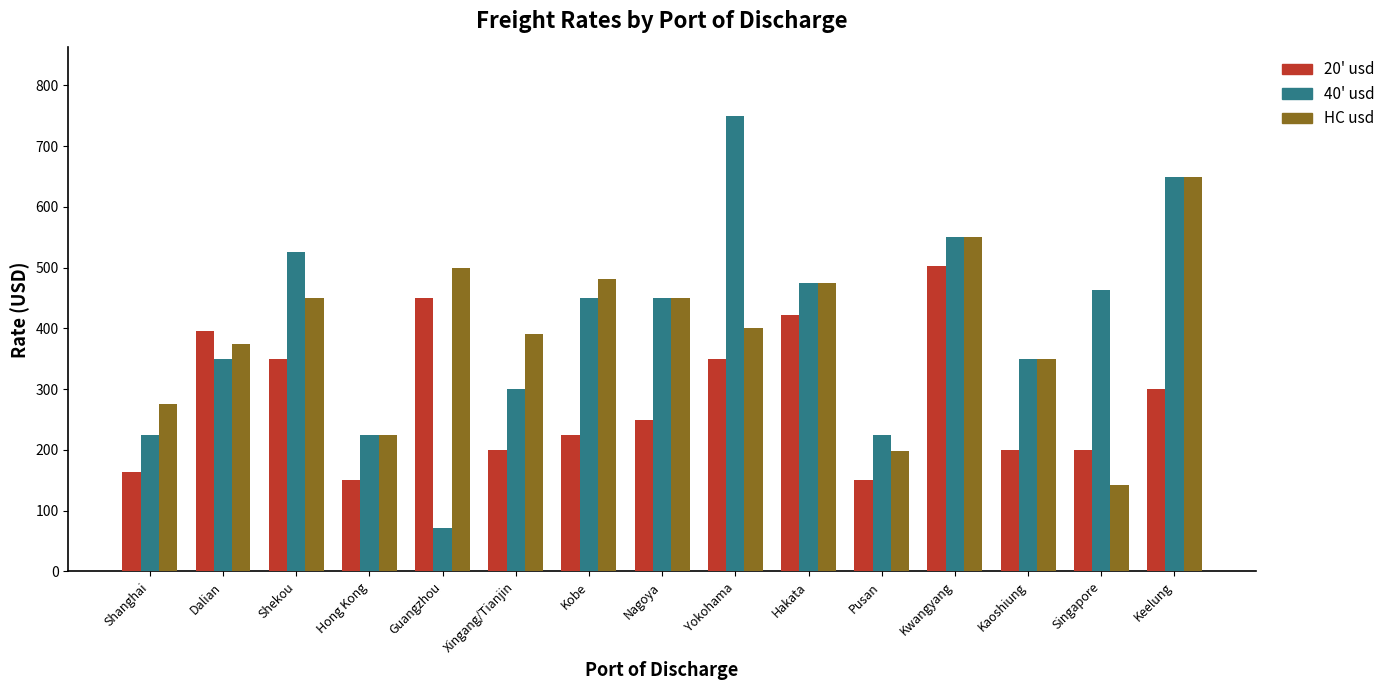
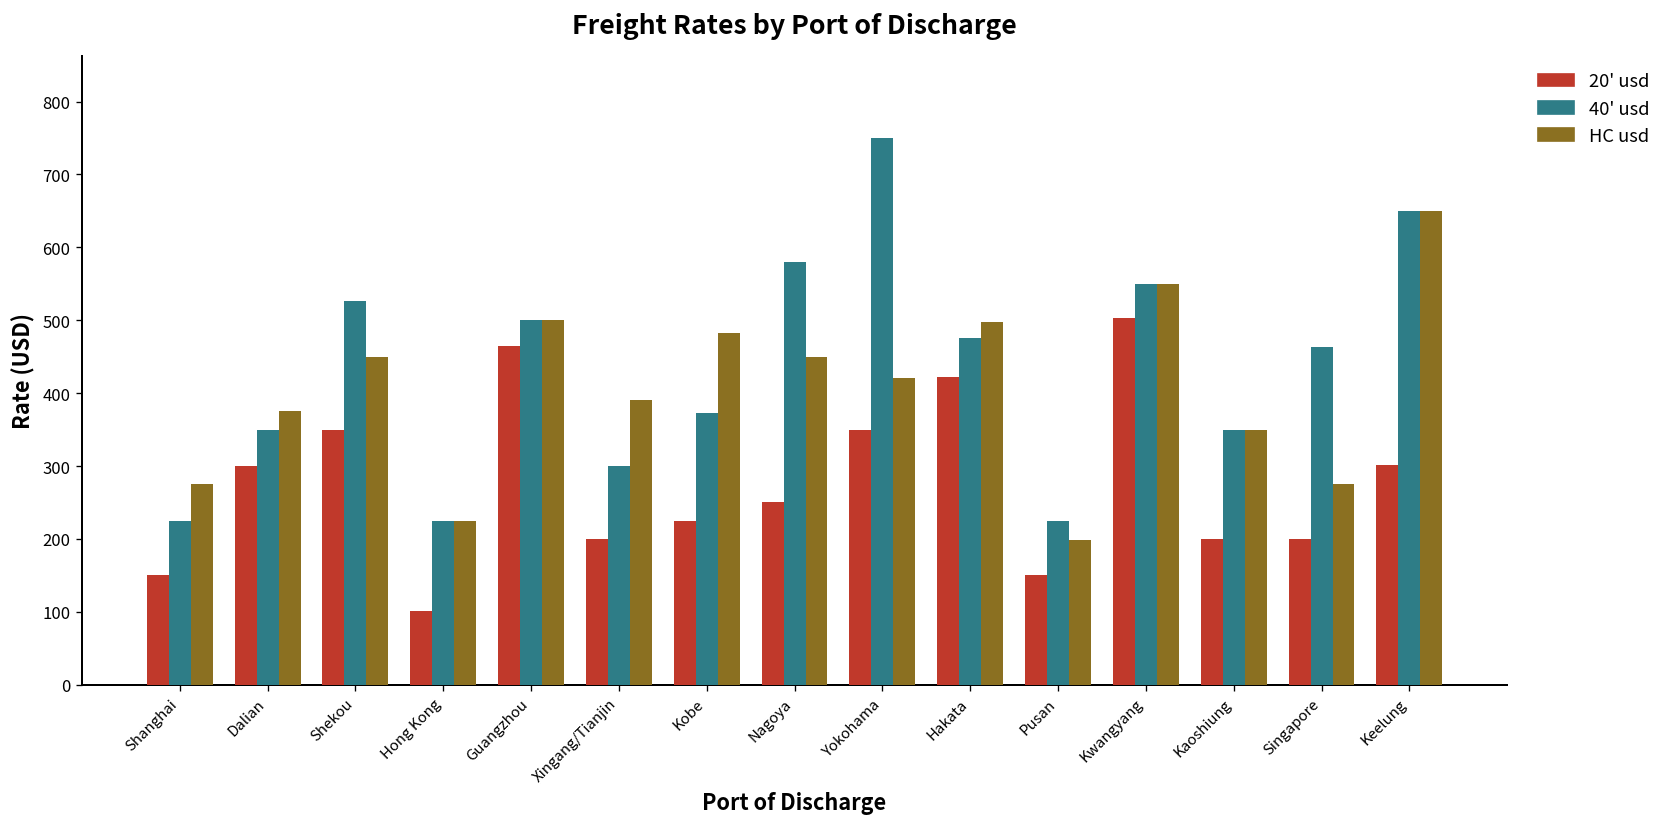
20' usd, Shanghai: 160 -> 150
20' usd, Dalian: 400 -> 300
20' usd, Hong Kong: 150 -> 100
20' usd, Guangzhou: 450 -> 460
40' usd, Guangzhou: 70 -> 500
40' usd, Kobe: 450 -> 370
40' usd, Nagoya: 450 -> 580
HC usd, Yokohama: 400 -> 420
HC usd, Hakata: 480 -> 500
HC usd, Singapore: 140 -> 280
